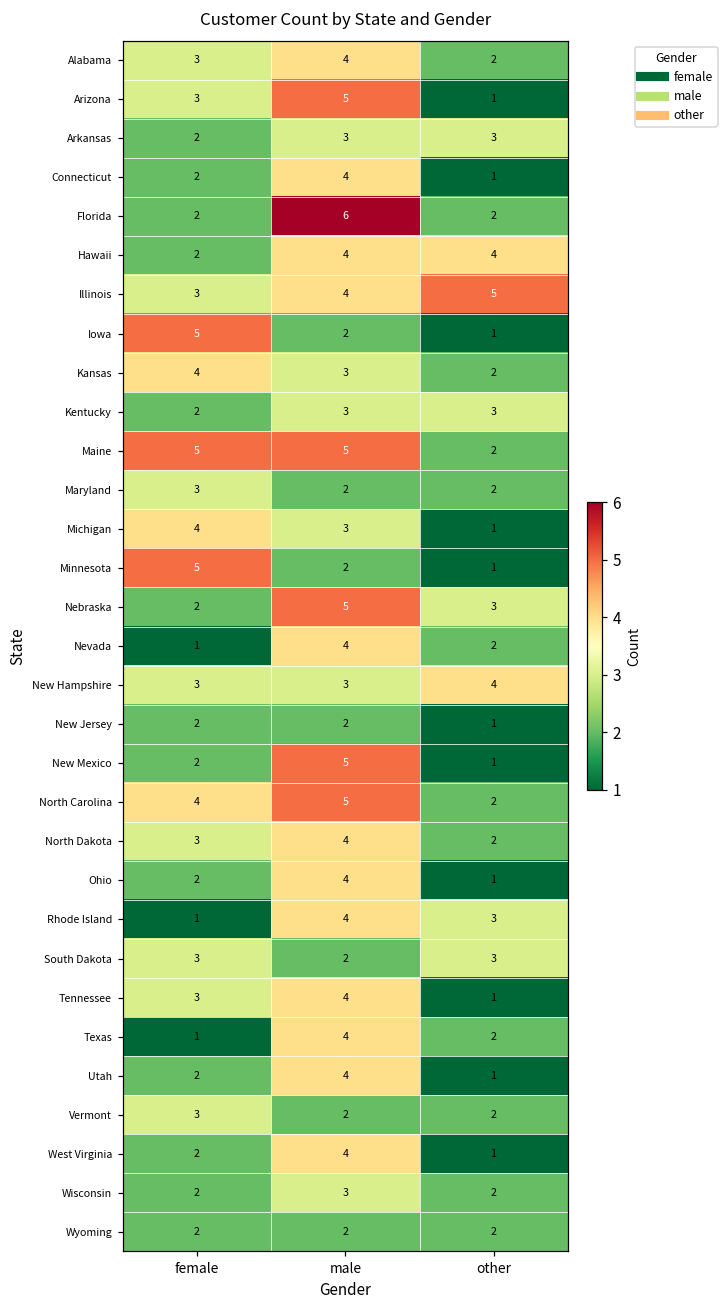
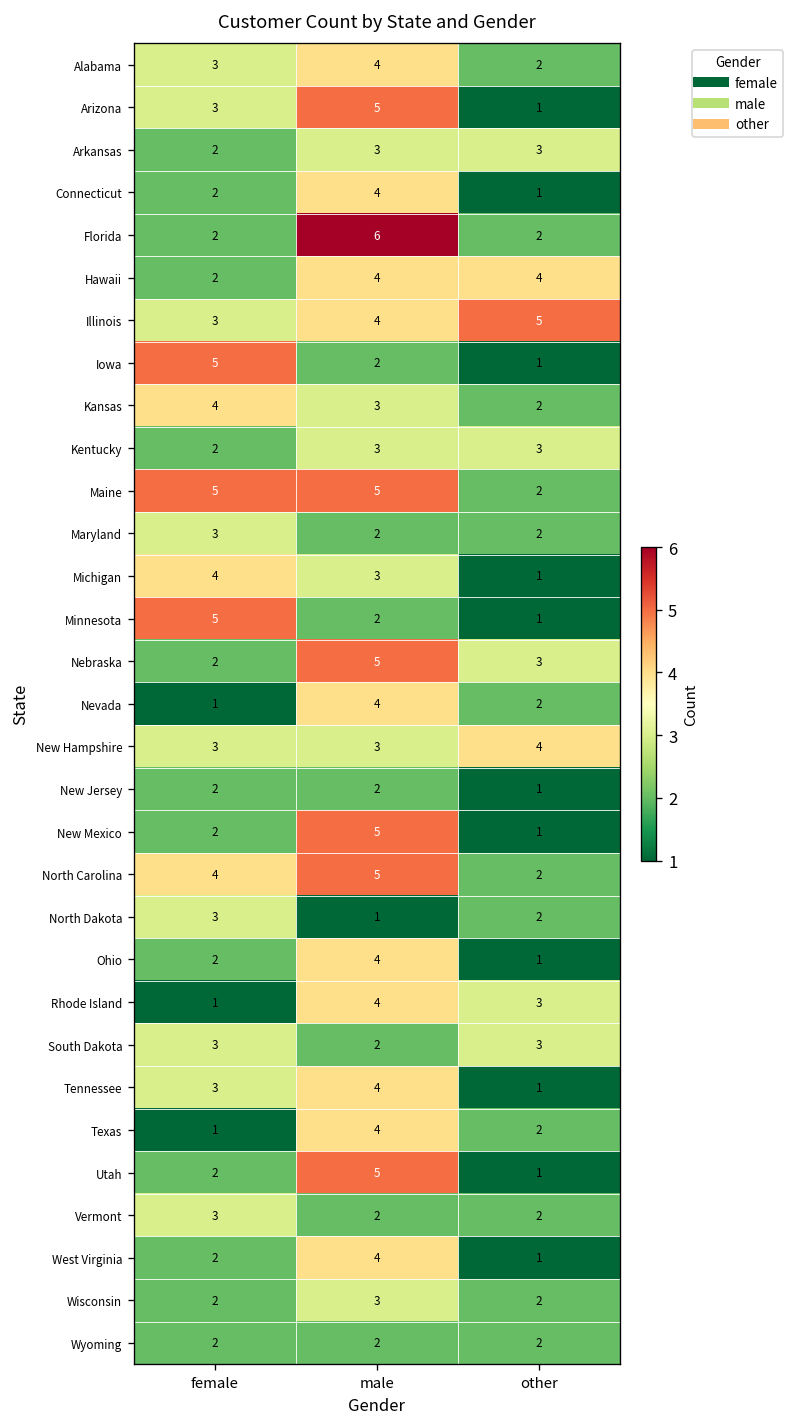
North Dakota, male: 4 -> 1
Utah, male: 4 -> 5
